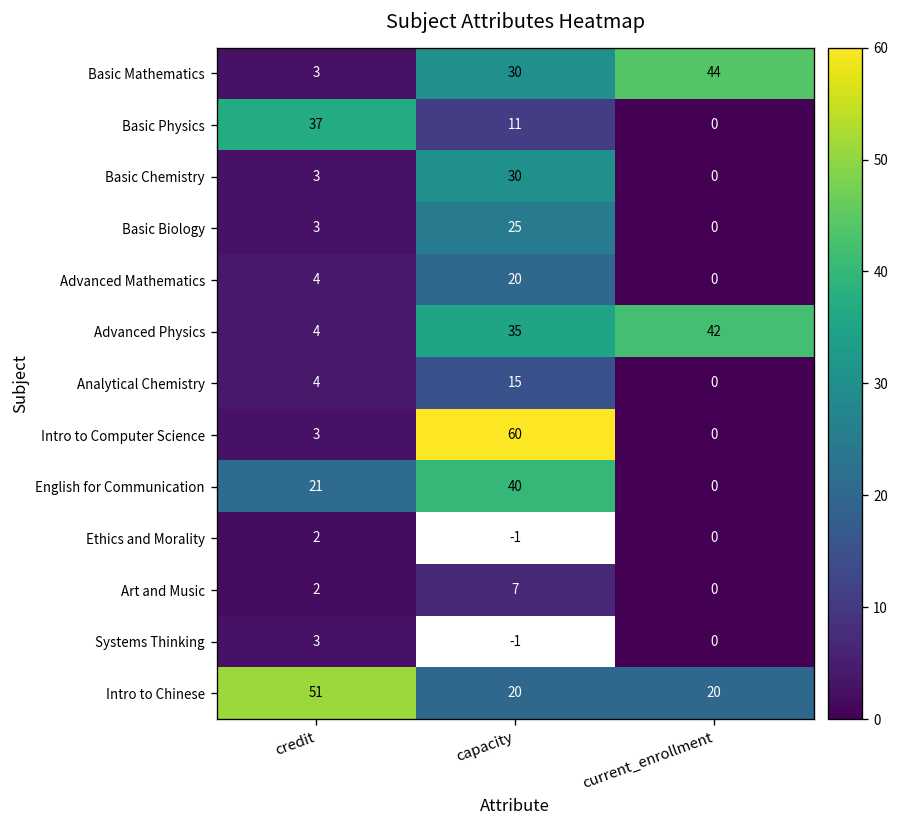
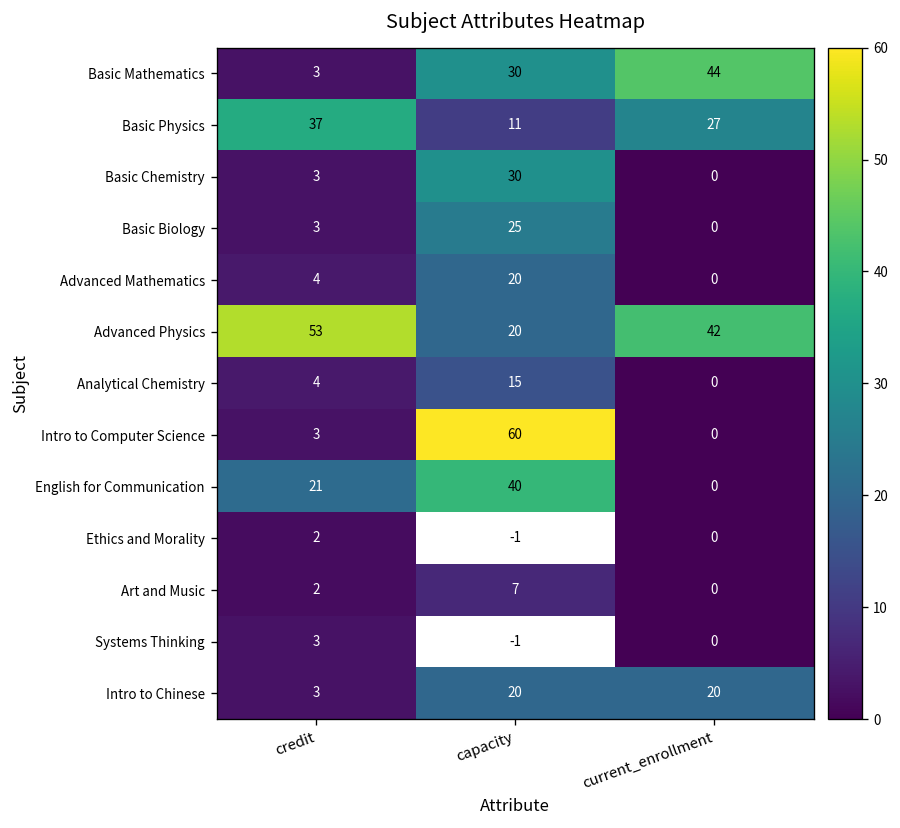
Basic Physics, current_enrollment: 0 -> 27
Advanced Physics, credit: 4 -> 53
Advanced Physics, capacity: 35 -> 20
Intro to Chinese, credit: 51 -> 3
